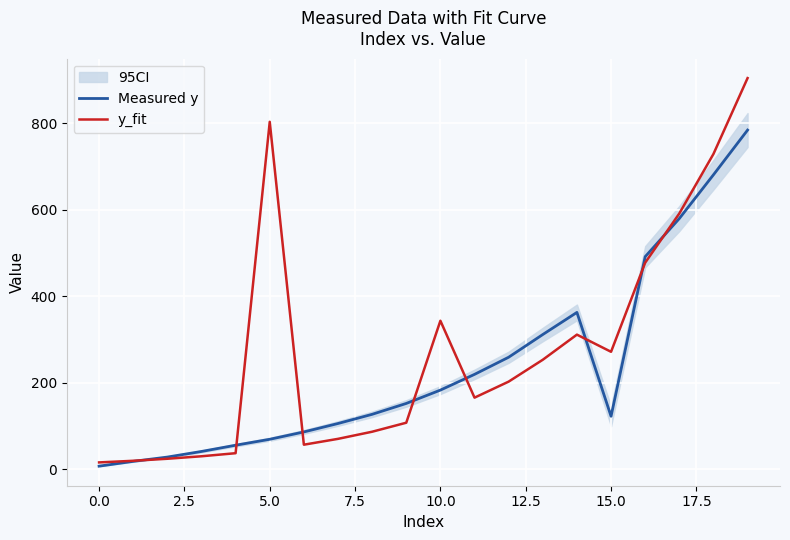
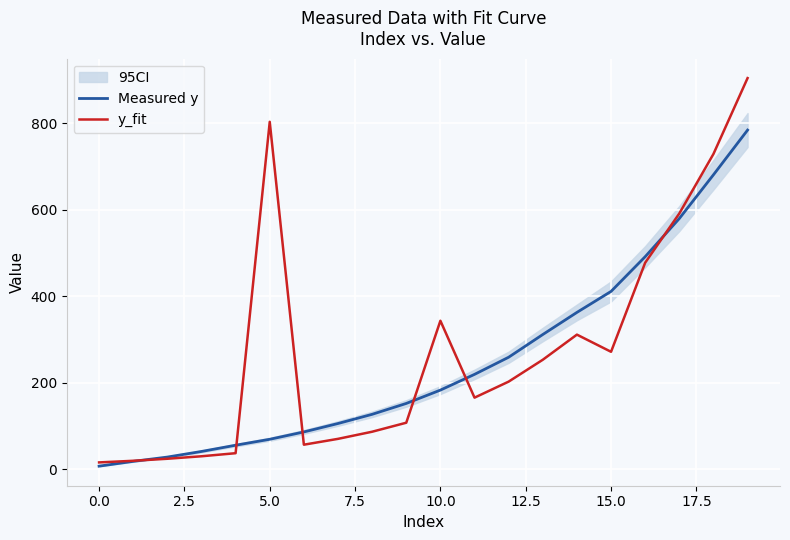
Measured y, 15.0: 120 -> 410
